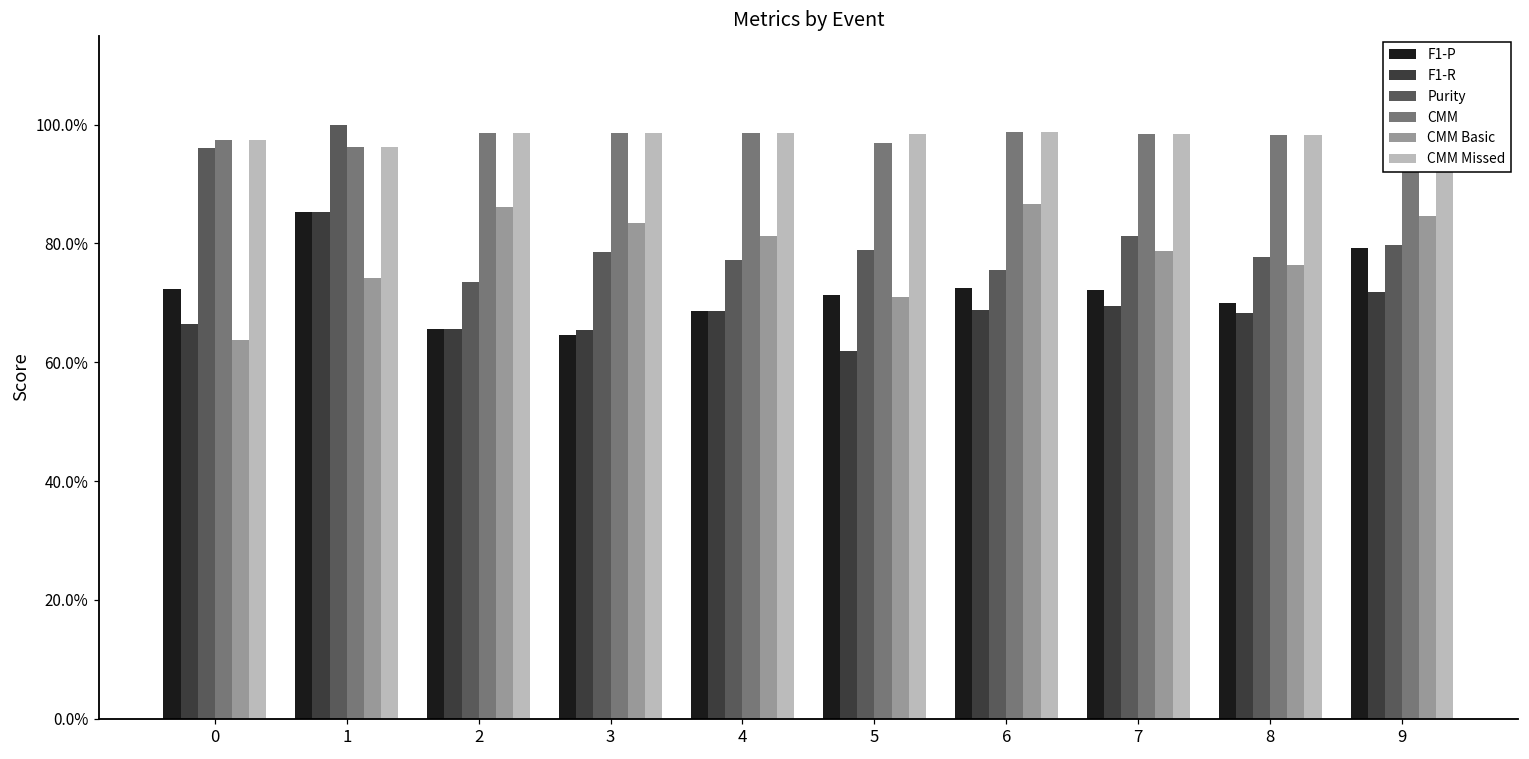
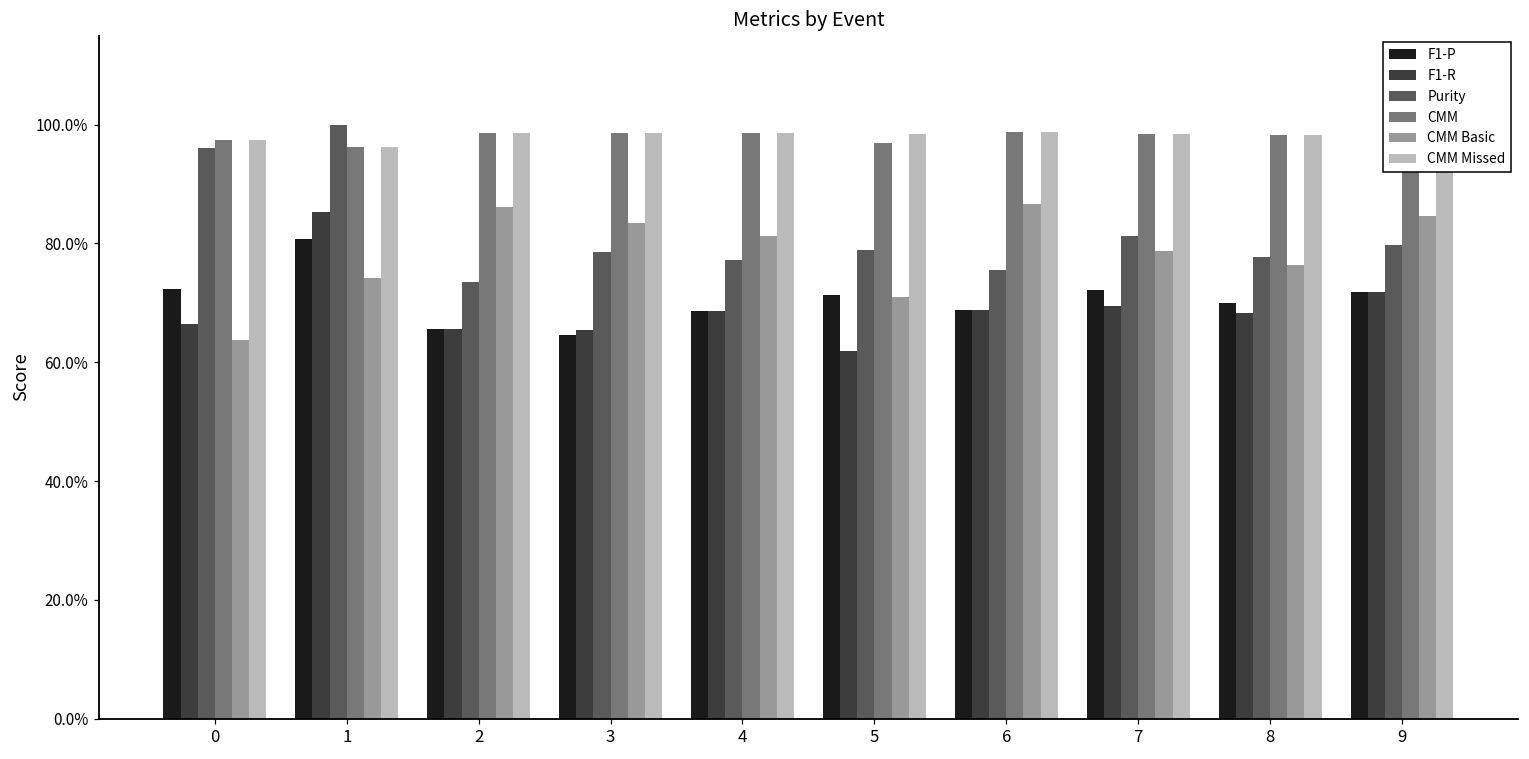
F1-P, 1: 85% -> 81%
F1-P, 6: 73% -> 69%
F1-P, 9: 79% -> 72%
